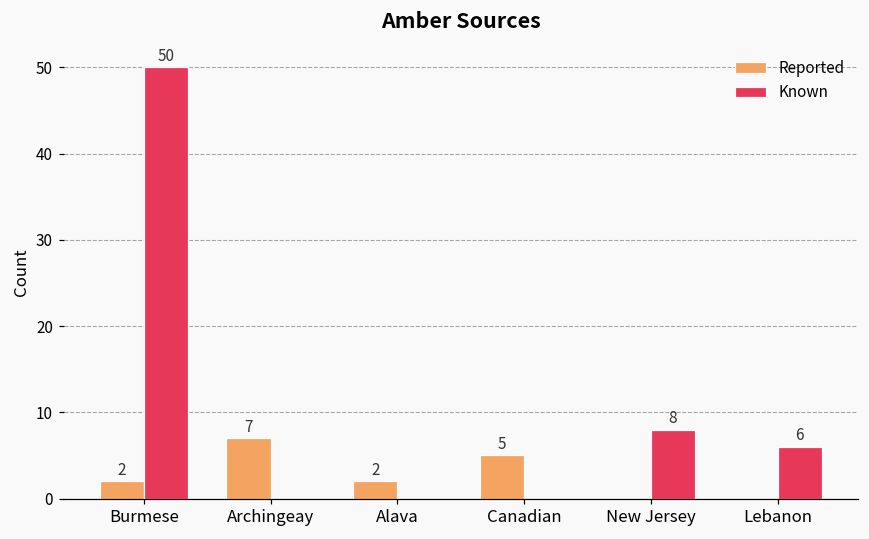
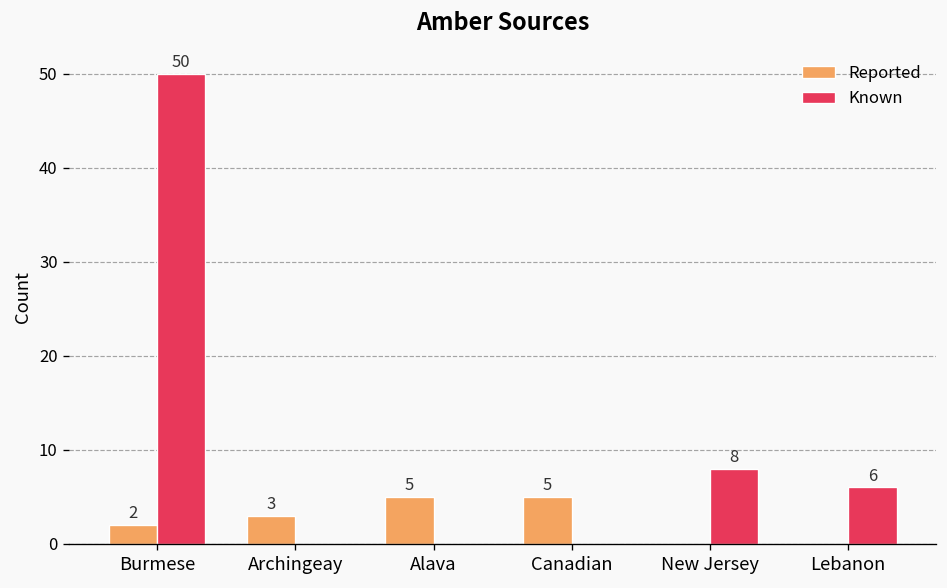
Reported, Archingeay: 7 -> 3
Reported, Alava: 2 -> 5
